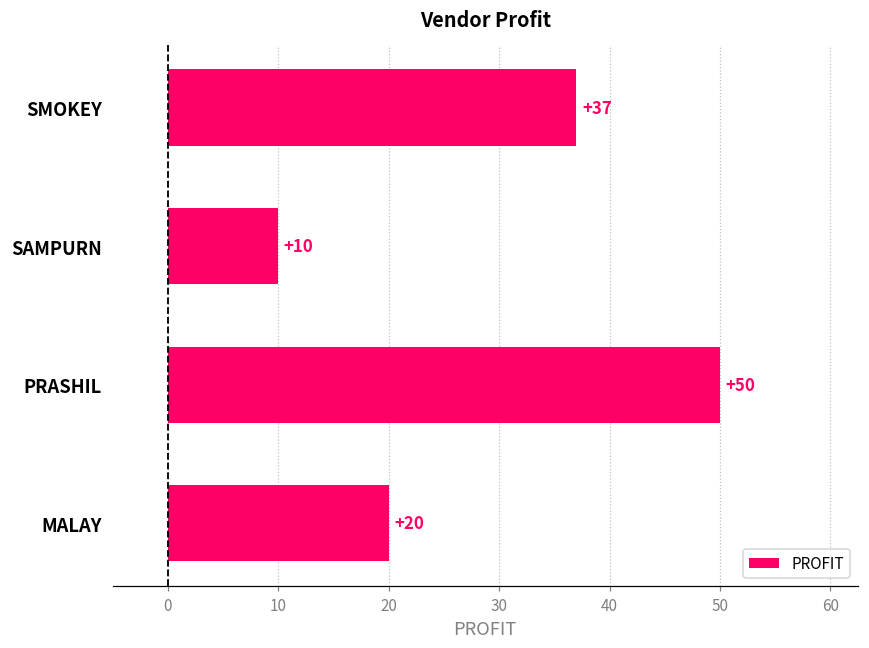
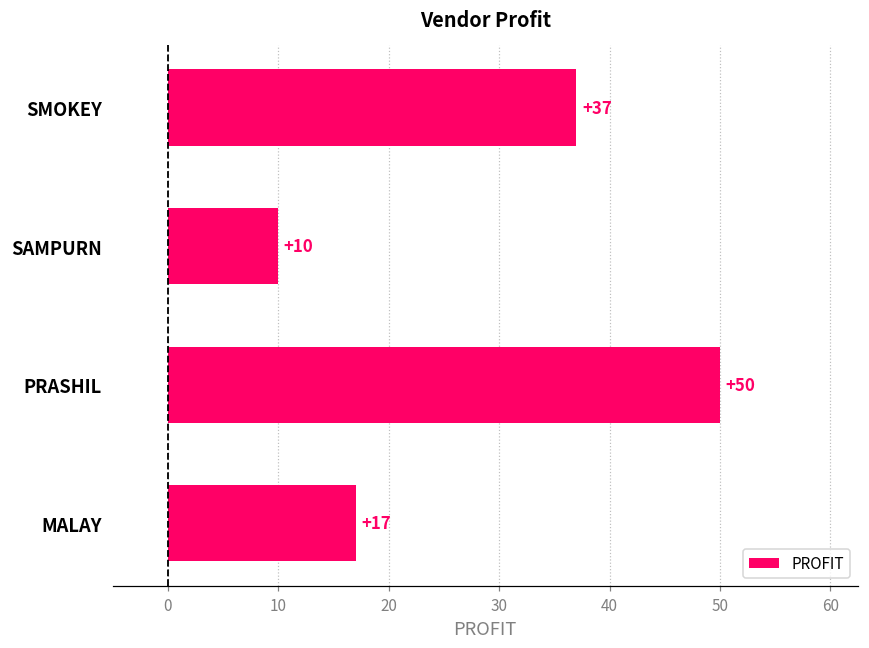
MALAY: +20 -> +17
